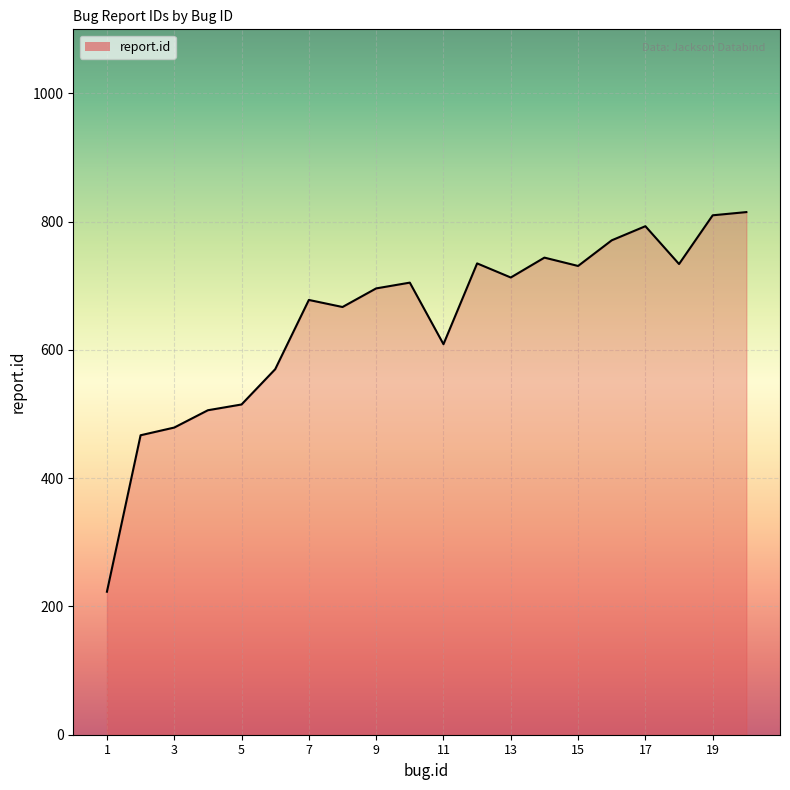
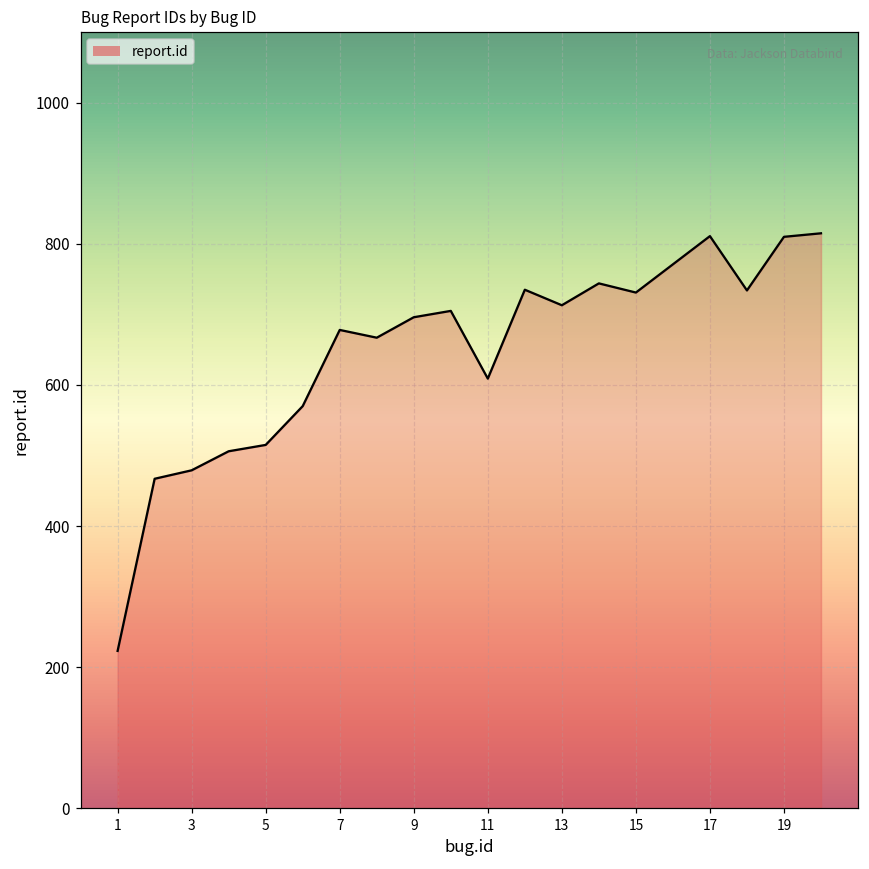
17: 790 -> 810
